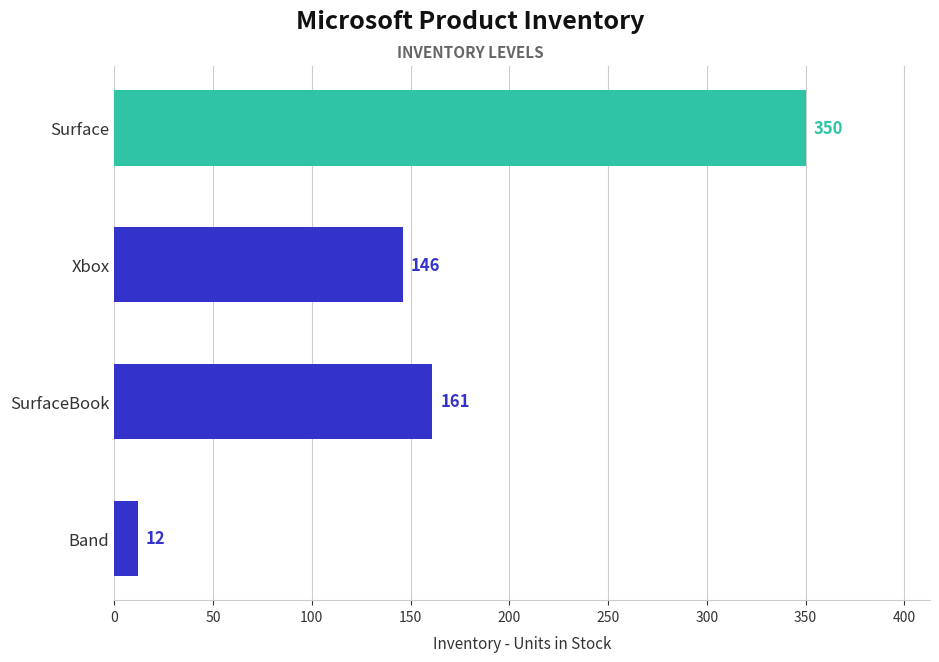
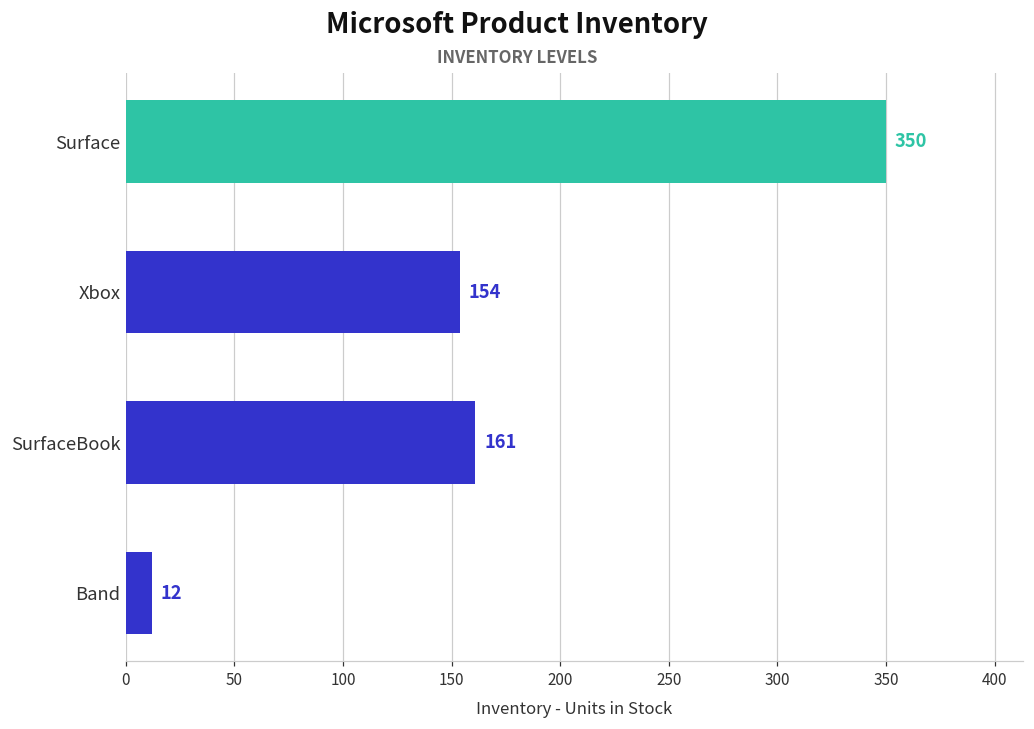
Xbox: 146 -> 154
